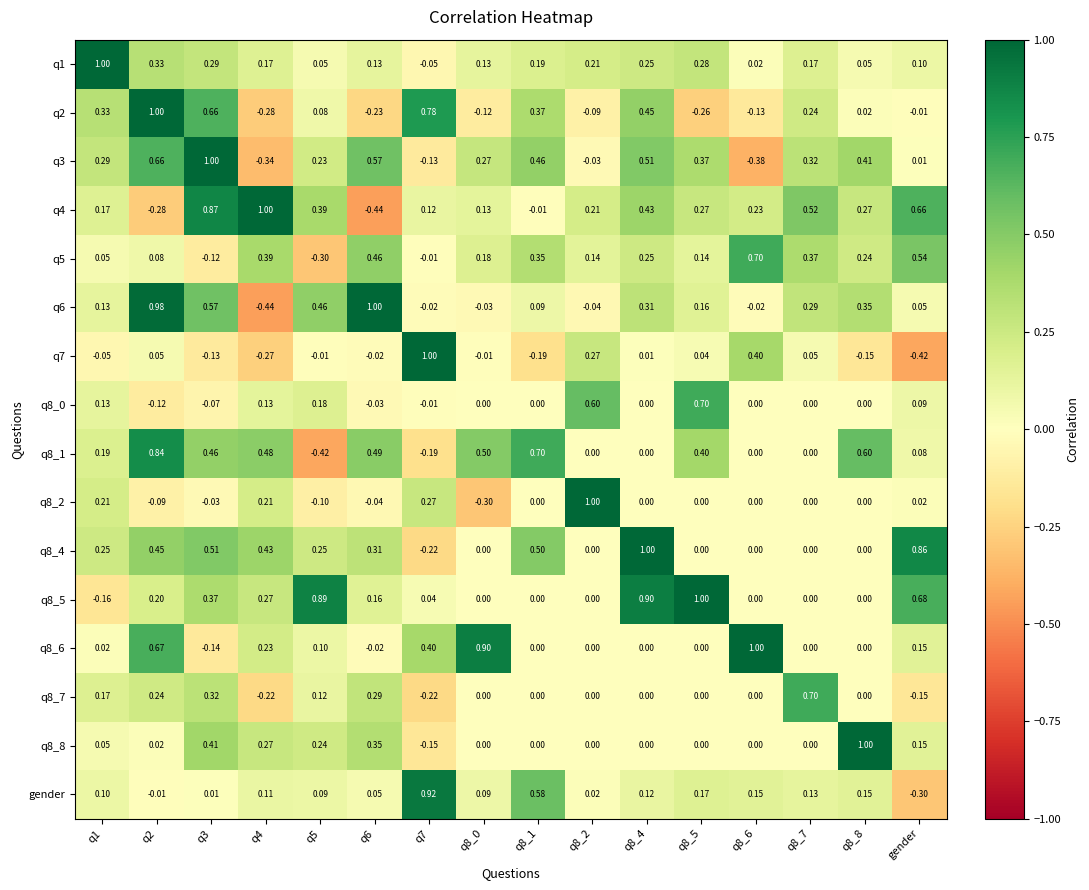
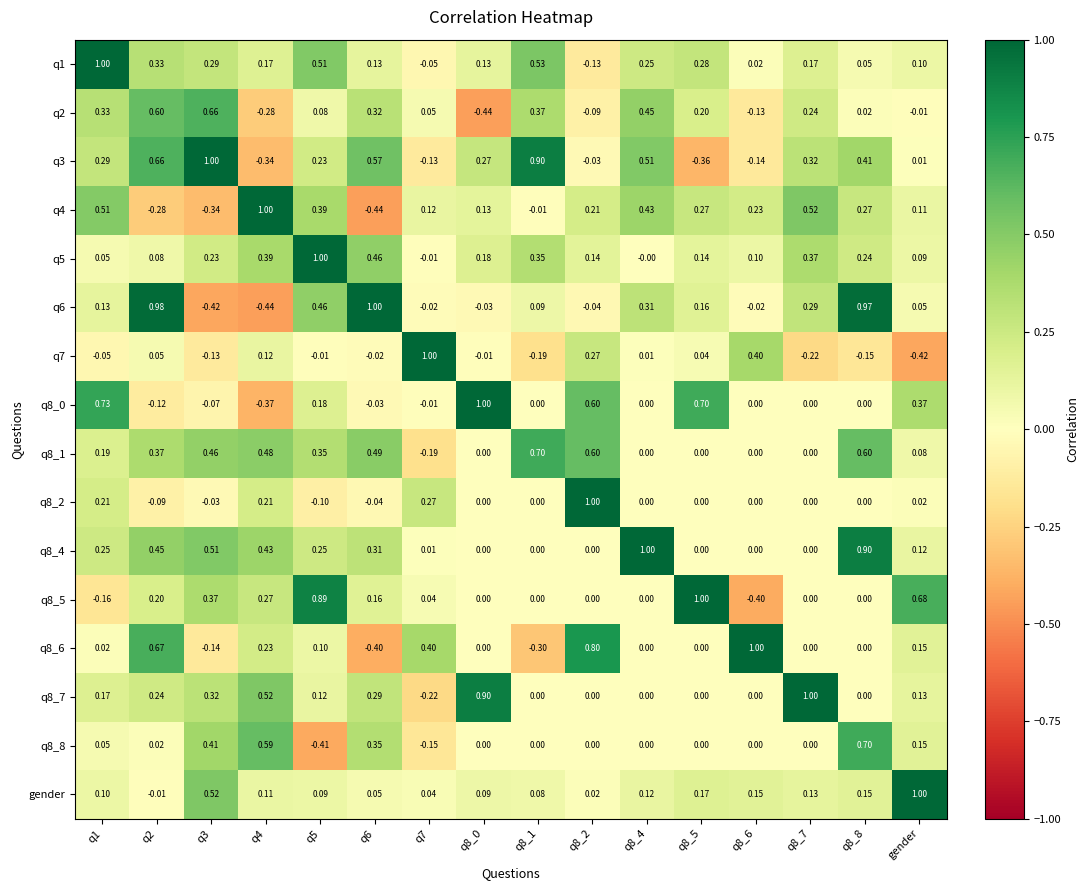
q1, q5: 0.05 -> 0.51
q1, q8_1: 0.19 -> 0.53
q1, q8_2: 0.21 -> -0.13
q2, q2: 1.00 -> 0.60
q2, q6: -0.23 -> 0.32
q2, q7: 0.78 -> 0.05
q2, q8_0: -0.12 -> -0.44
q2, q8_5: -0.26 -> 0.20
q3, q8_1: 0.46 -> 0.90
q3, q8_5: 0.37 -> -0.36
q3, q8_6: -0.38 -> -0.14
q4, q1: 0.17 -> 0.51
q4, q3: 0.87 -> -0.34
q4, gender: 0.66 -> 0.11
q5, q3: -0.12 -> 0.23
q5, q5: -0.30 -> 1.00
q5, q8_4: 0.25 -> -0.00
q5, q8_6: 0.70 -> 0.10
q5, gender: 0.54 -> 0.09
q6, q3: 0.57 -> -0.42
q6, q8_8: 0.35 -> 0.97
q7, q4: -0.27 -> 0.12
q7, q8_7: 0.05 -> -0.22
q8_0, q1: 0.13 -> 0.73
q8_0, q4: 0.13 -> -0.37
q8_0, q8_0: 0.00 -> 1.00
q8_0, gender: 0.09 -> 0.37
q8_1, q2: 0.84 -> 0.37
q8_1, q5: -0.42 -> 0.35
q8_1, q8_0: 0.50 -> 0.00
q8_1, q8_2: 0.00 -> 0.60
q8_1, q8_5: 0.40 -> 0.00
q8_2, q8_0: -0.30 -> 0.00
q8_4, q7: -0.22 -> 0.01
q8_4, q8_1: 0.50 -> 0.00
q8_4, q8_8: 0.00 -> 0.90
q8_4, gender: 0.86 -> 0.12
q8_5, q8_4: 0.90 -> 0.00
q8_5, q8_6: 0.00 -> -0.40
q8_6, q6: -0.02 -> -0.40
q8_6, q8_0: 0.90 -> 0.00
q8_6, q8_1: 0.00 -> -0.30
q8_6, q8_2: 0.00 -> 0.80
q8_7, q4: -0.22 -> 0.52
q8_7, q8_0: 0.00 -> 0.90
q8_7, q8_7: 0.70 -> 1.00
q8_7, gender: -0.15 -> 0.13
q8_8, q4: 0.27 -> 0.59
q8_8, q5: 0.24 -> -0.41
q8_8, q8_8: 1.00 -> 0.70
gender, q3: 0.01 -> 0.52
gender, q7: 0.92 -> 0.04
gender, q8_1: 0.58 -> 0.08
gender, gender: -0.30 -> 1.00
